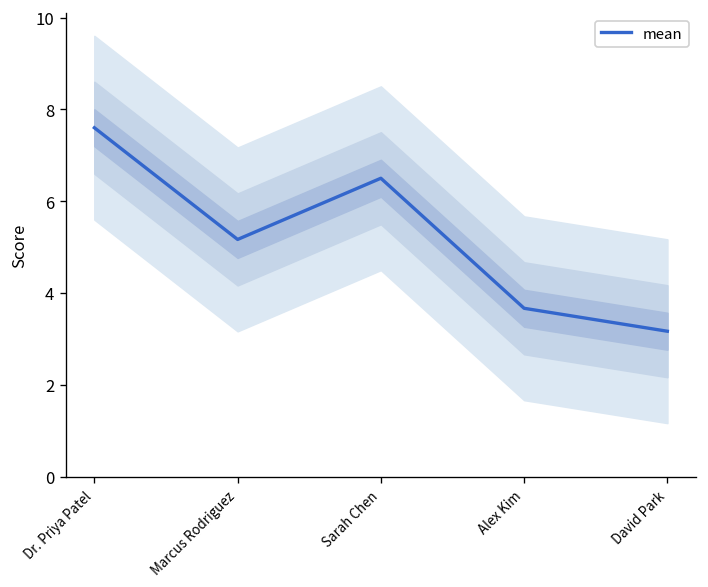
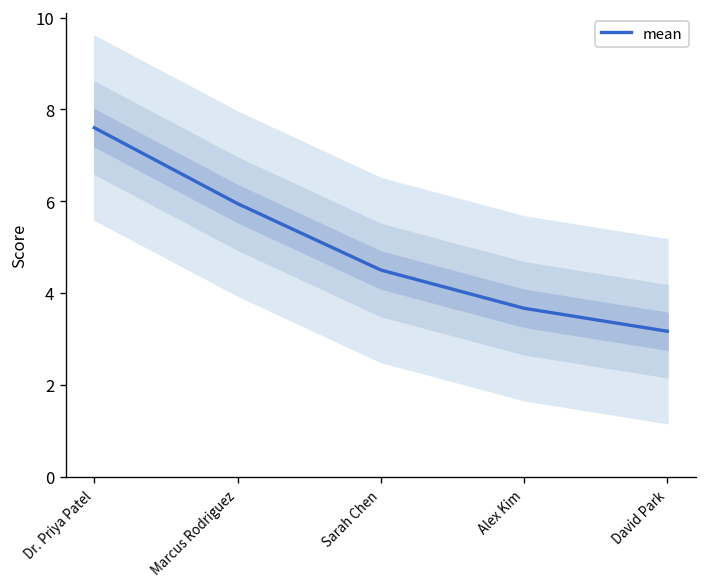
mean, Marcus Rodriguez: 5.2 -> 5.9
mean, Sarah Chen: 6.5 -> 4.5
